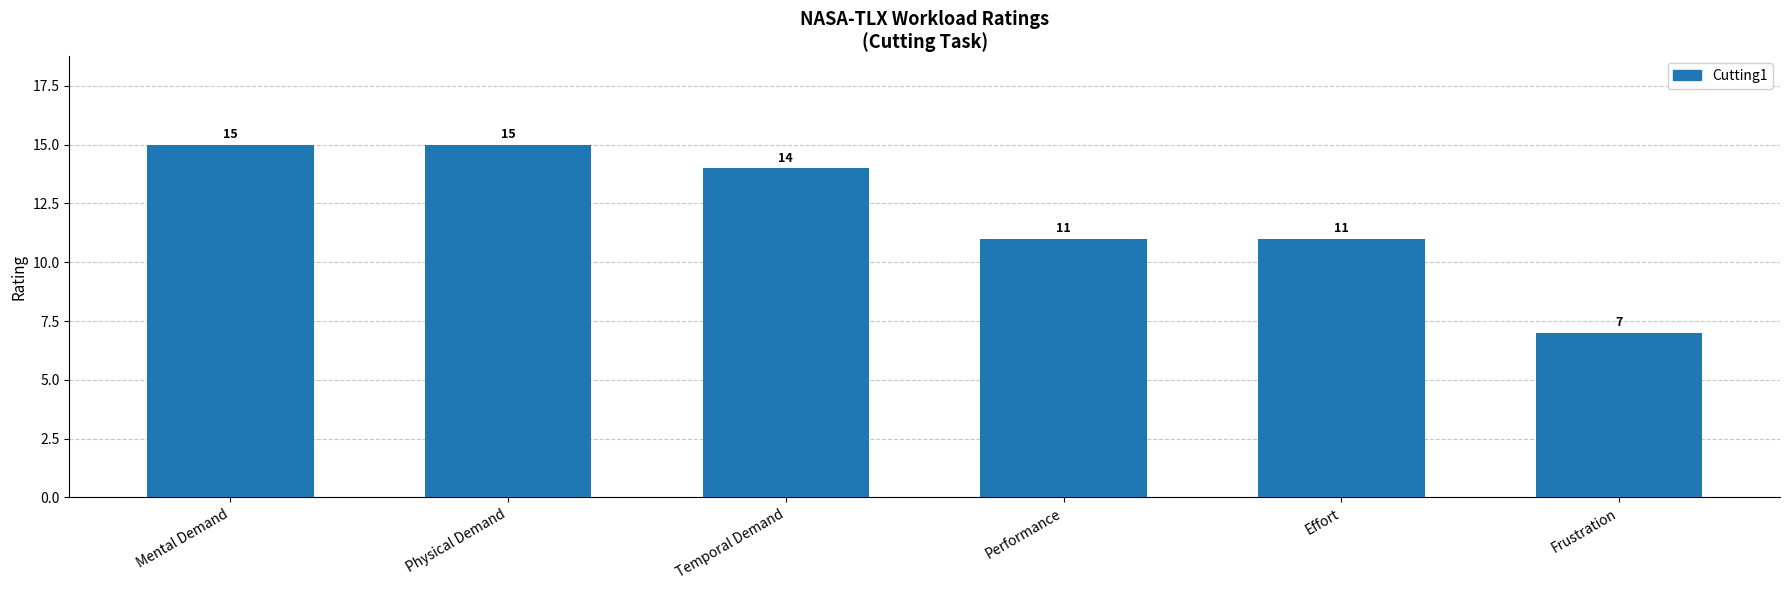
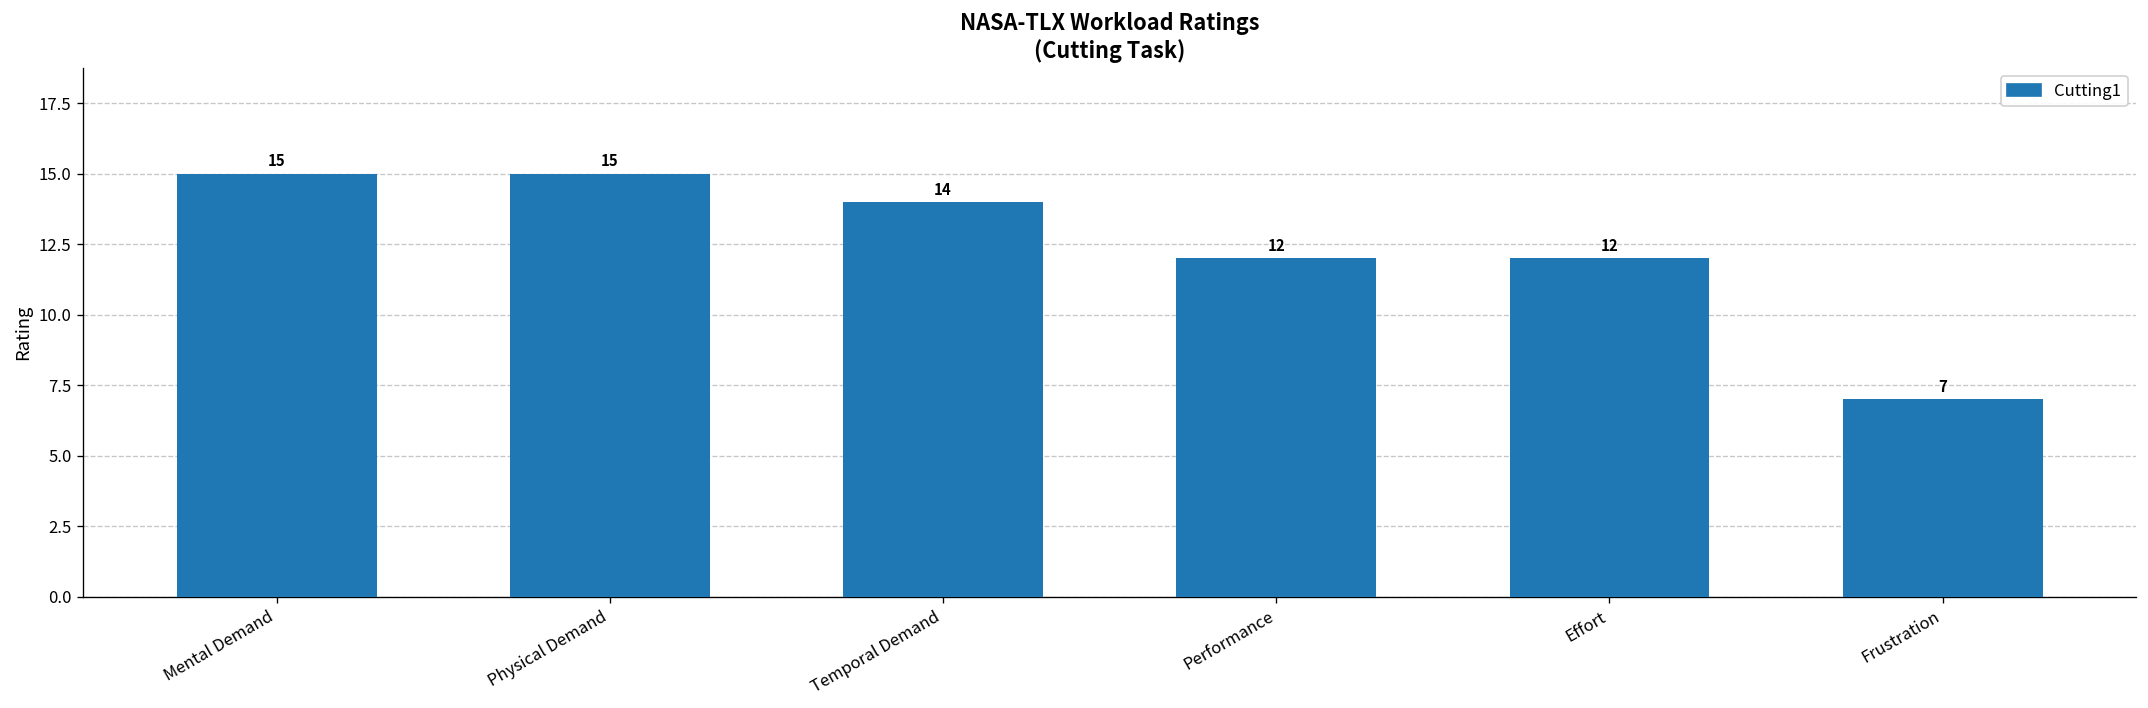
Performance: 11 -> 12
Effort: 11 -> 12
